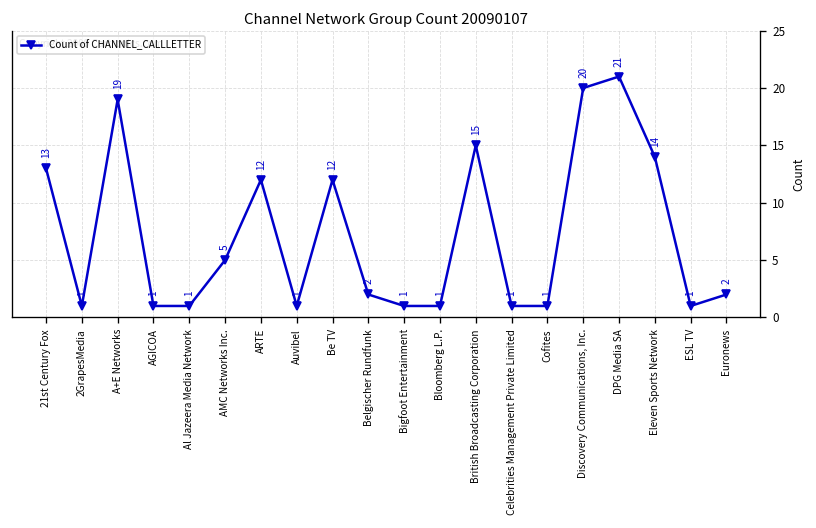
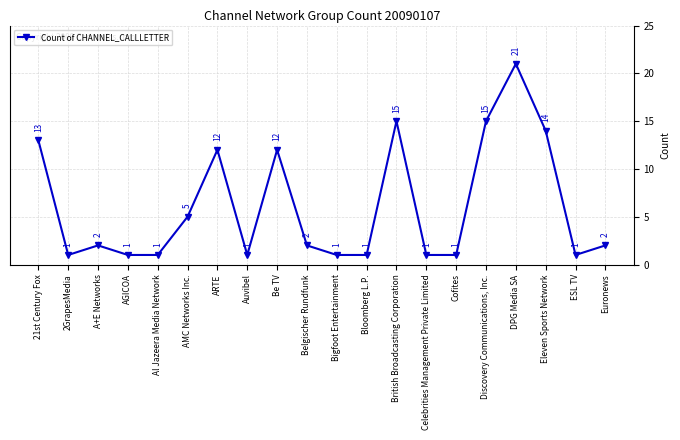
A+E Networks: 19 -> 2
Discovery Communications, Inc.: 20 -> 15
